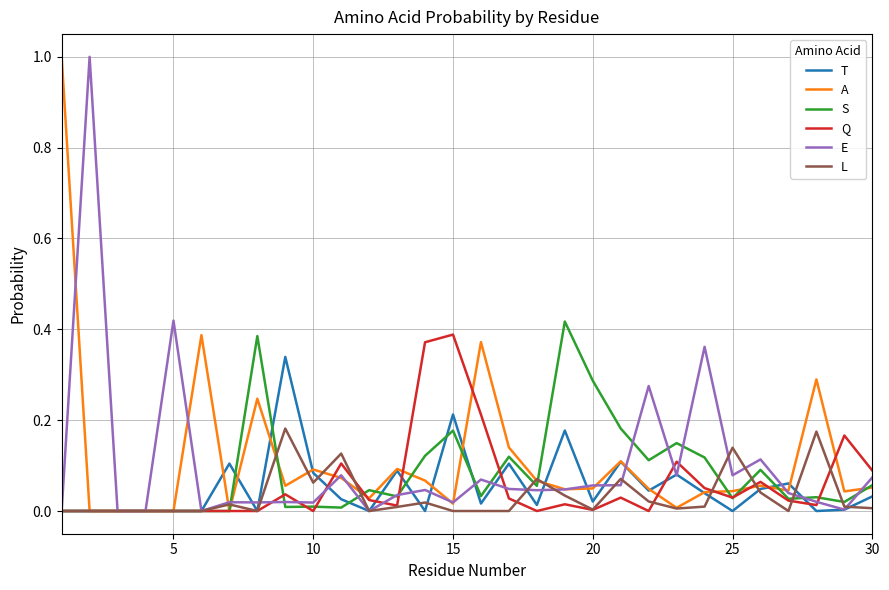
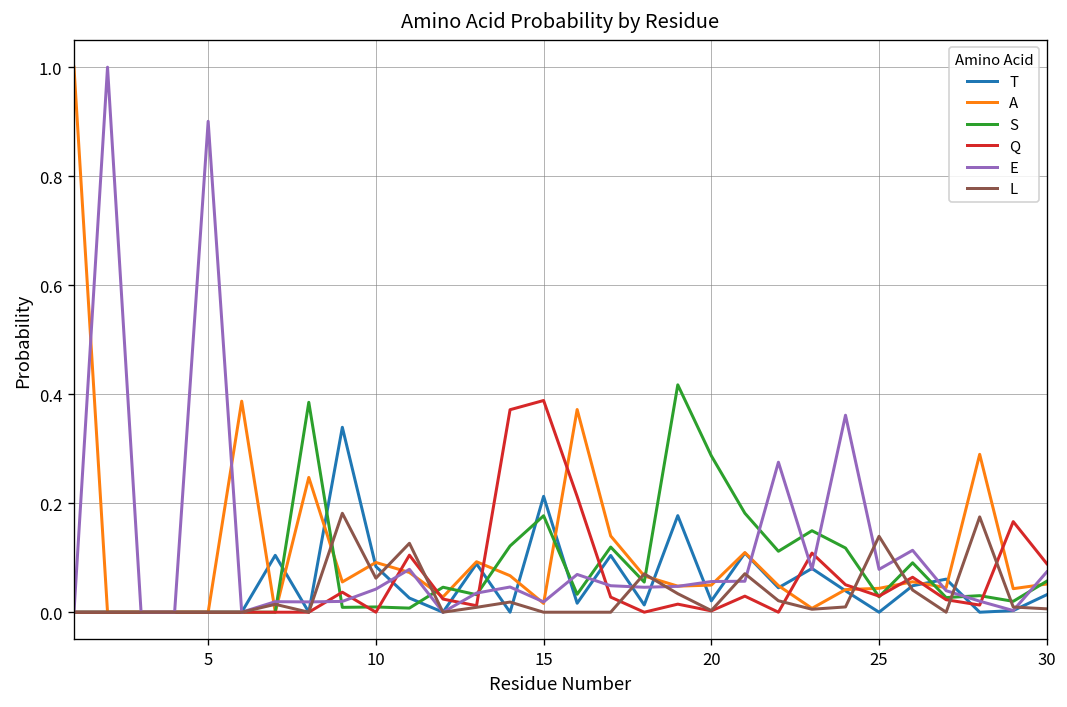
E, 5: 0.42 -> 0.90
E, 10: 0.02 -> 0.04
